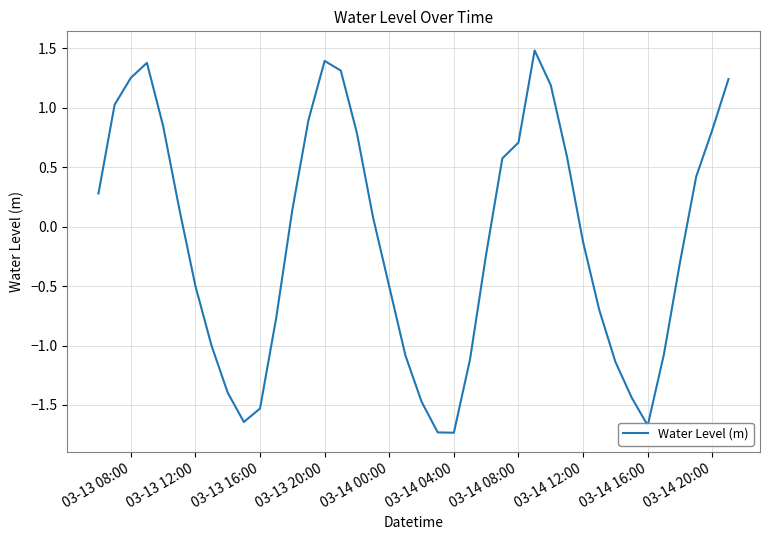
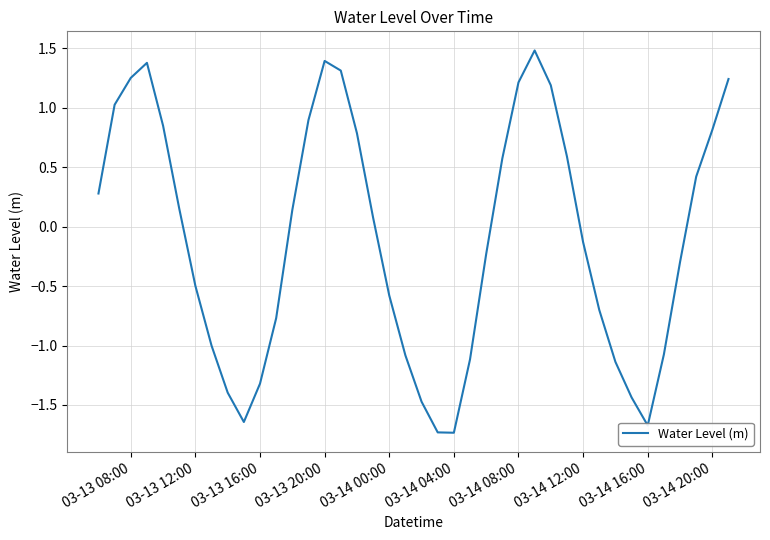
03-13 16:00: -1.53 -> -1.32
03-14 00:00: -0.50 -> -0.58
03-14 08:00: 0.71 -> 1.21
